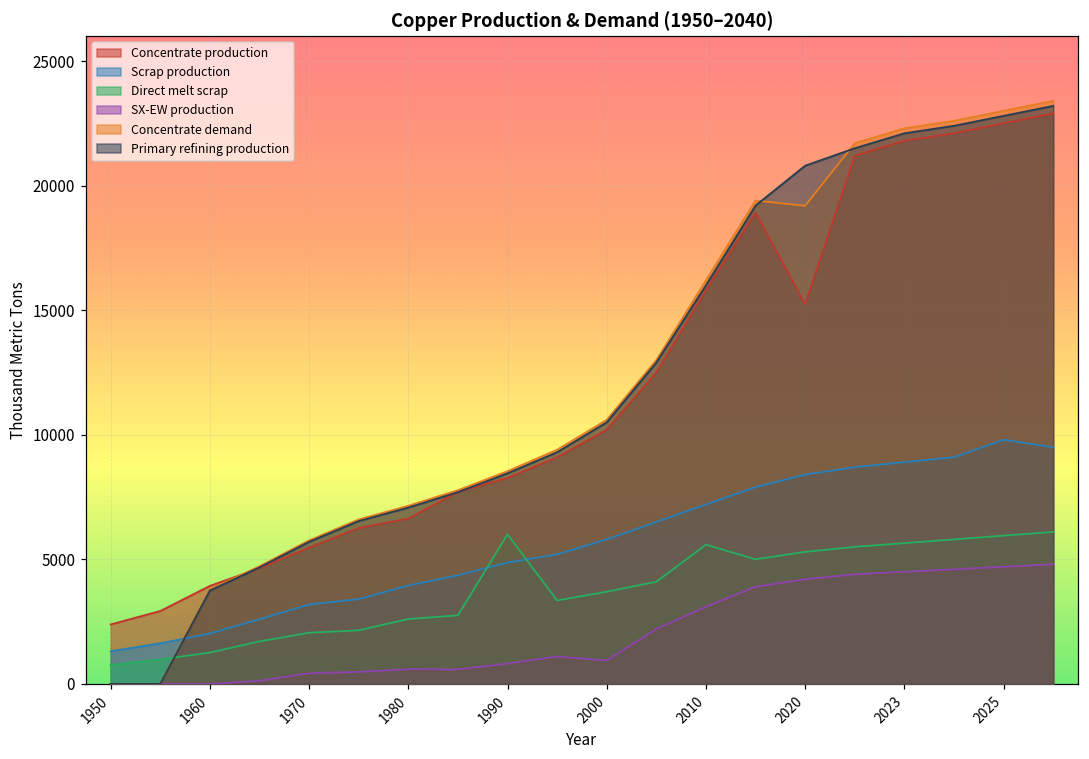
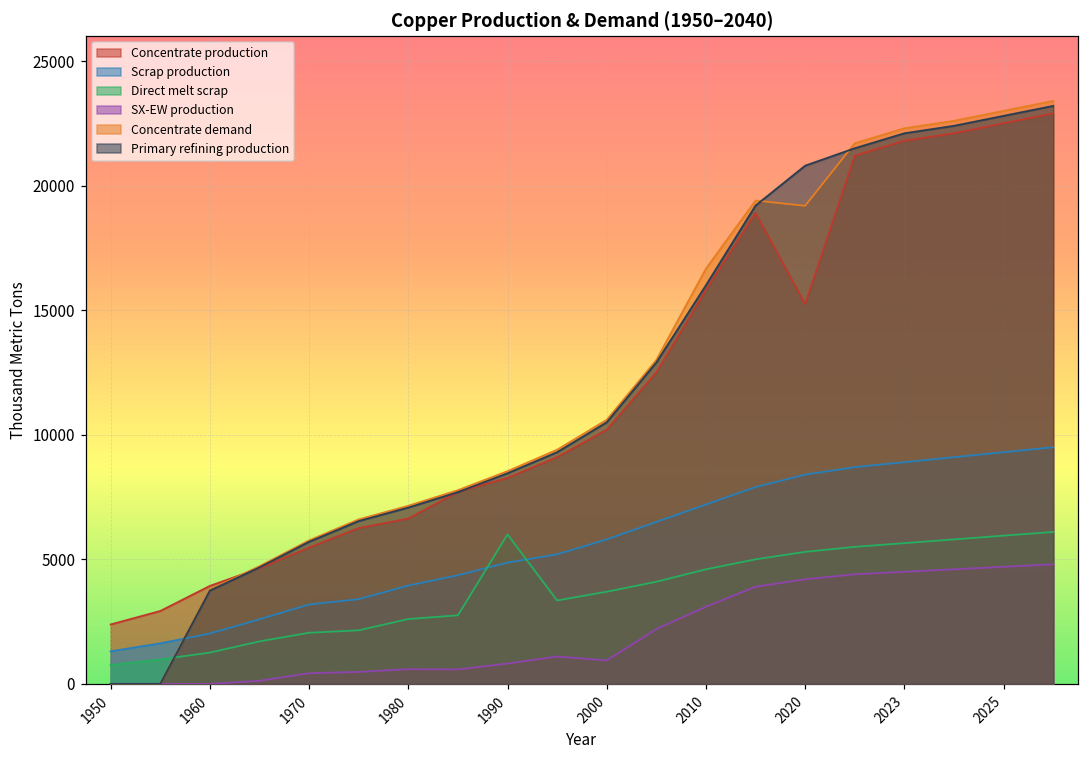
Direct melt scrap, 2010: 5600 -> 4600
Concentrate demand, 2010: 16200 -> 16700
Scrap production, 2025: 9800 -> 9300
